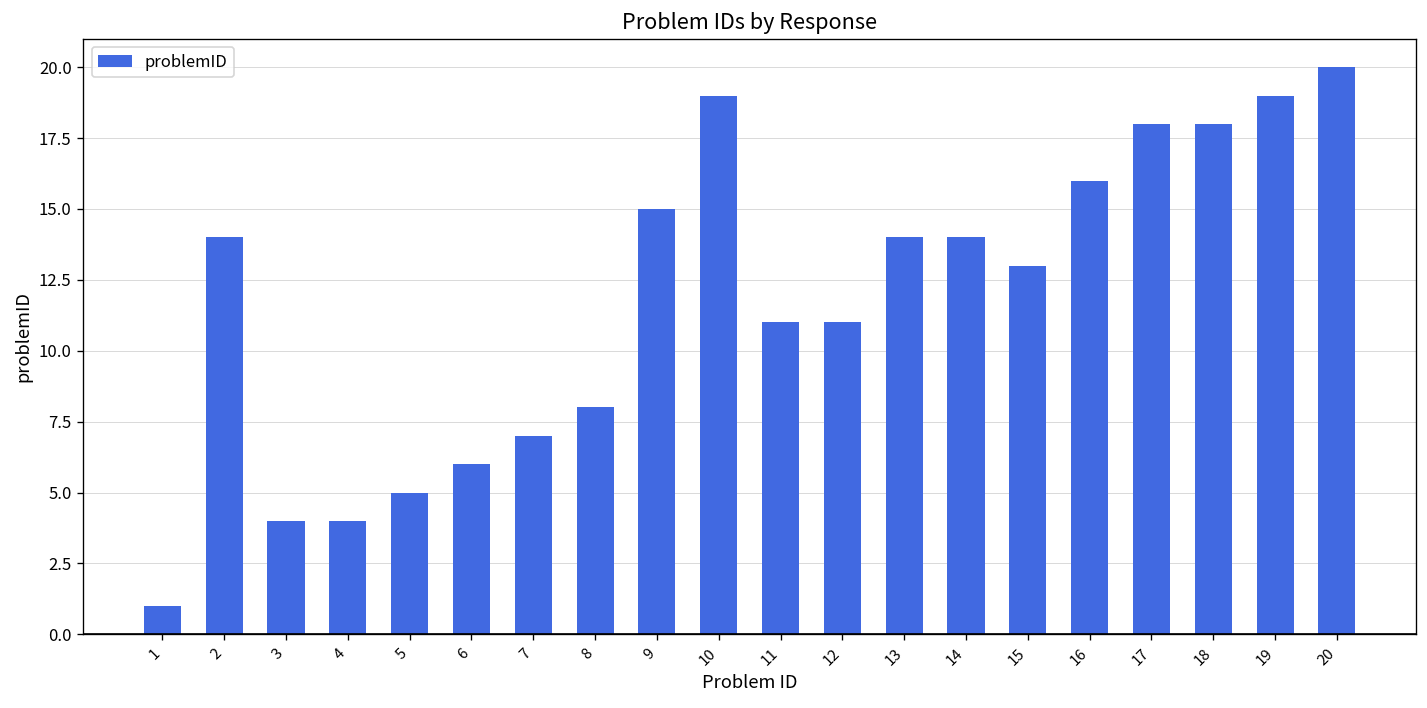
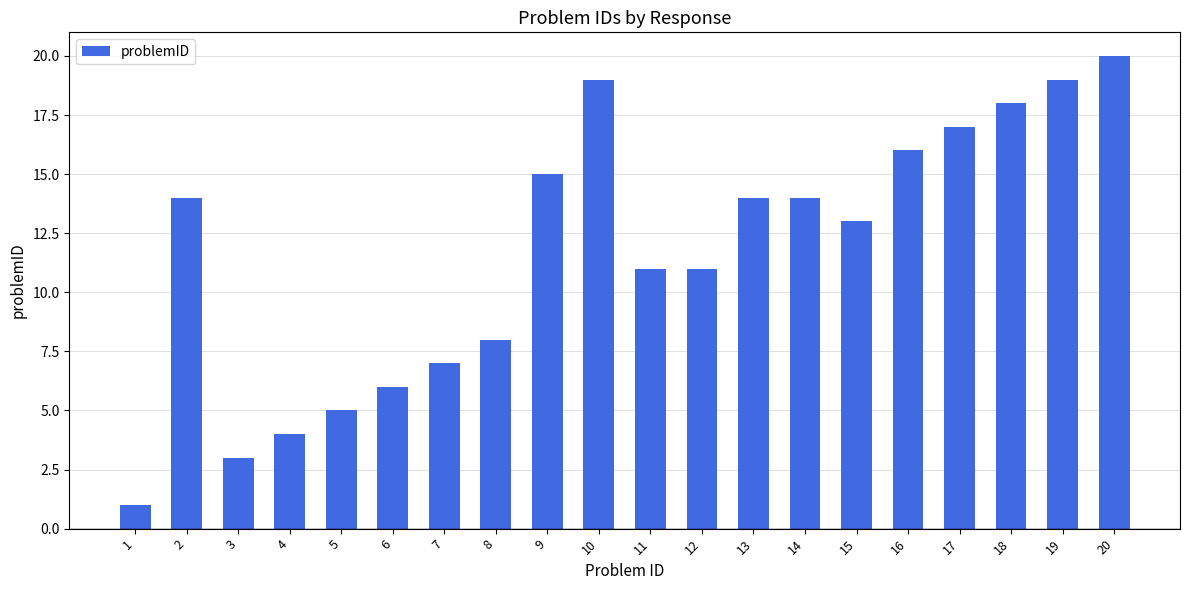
3: 4 -> 3
17: 18 -> 17
